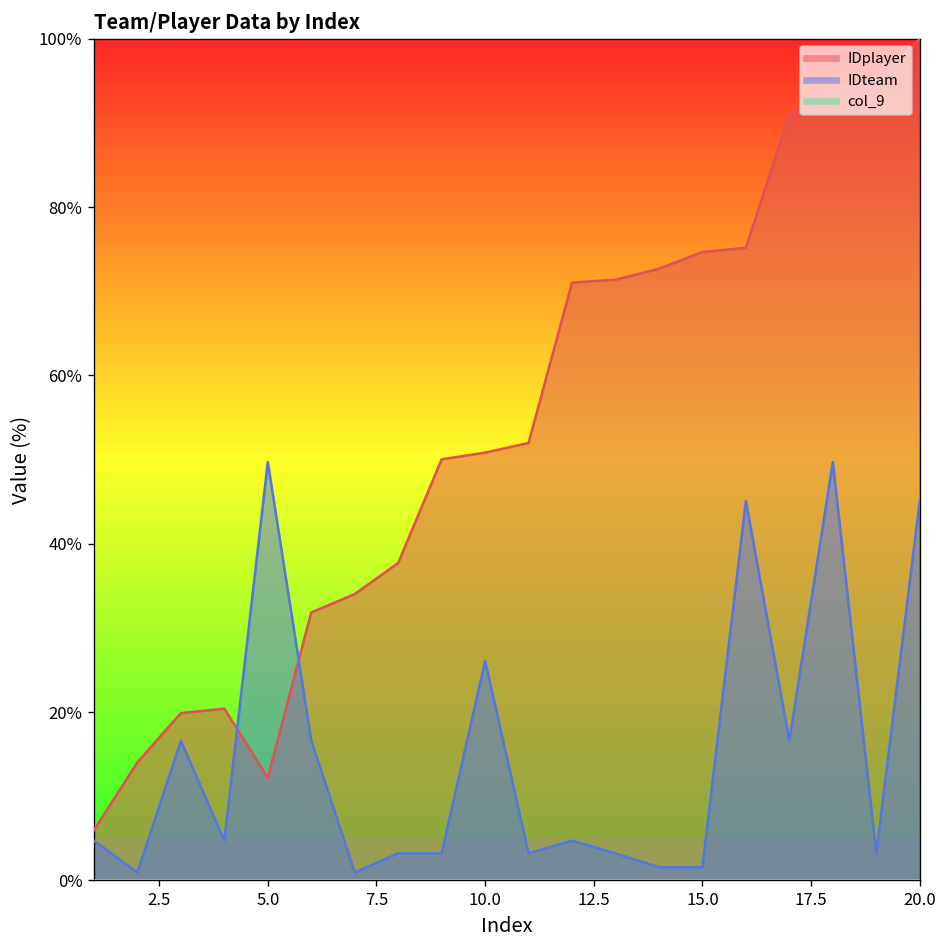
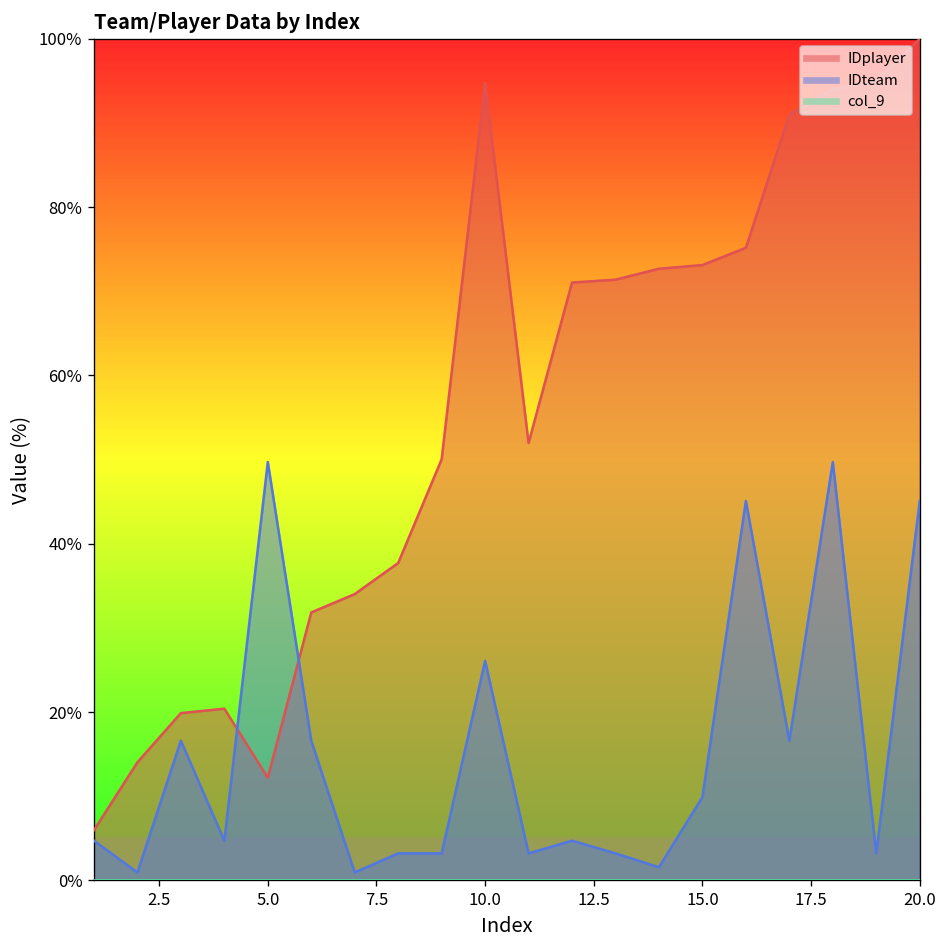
IDplayer, 10.0: 51% -> 95%
IDplayer, 15.0: 75% -> 73%
IDteam, 15.0: 2% -> 10%
